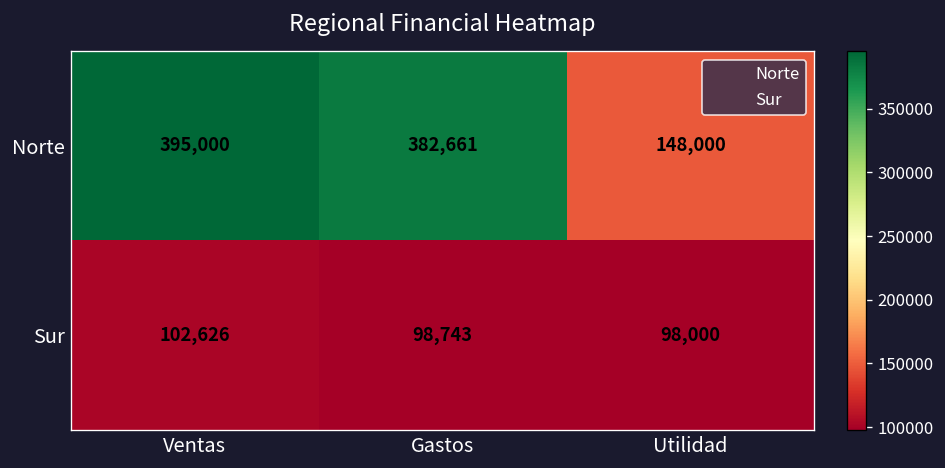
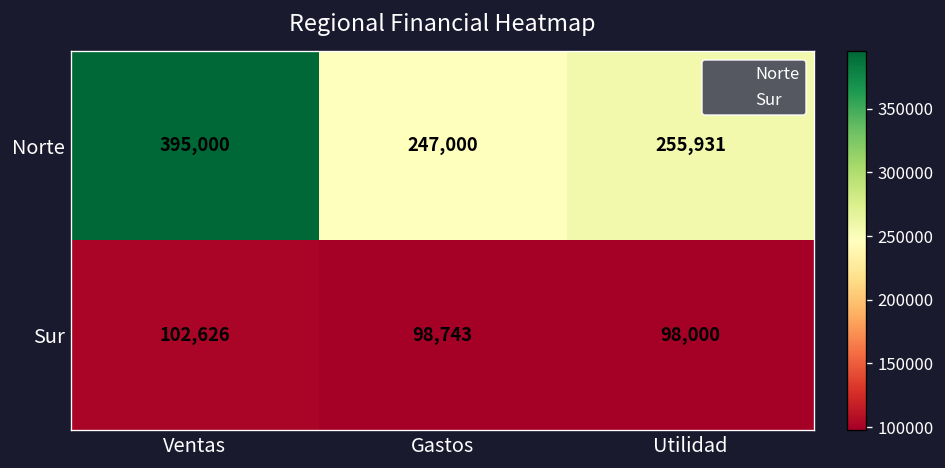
Norte, Gastos: 382,661 -> 247,000
Norte, Utilidad: 148,000 -> 255,931
